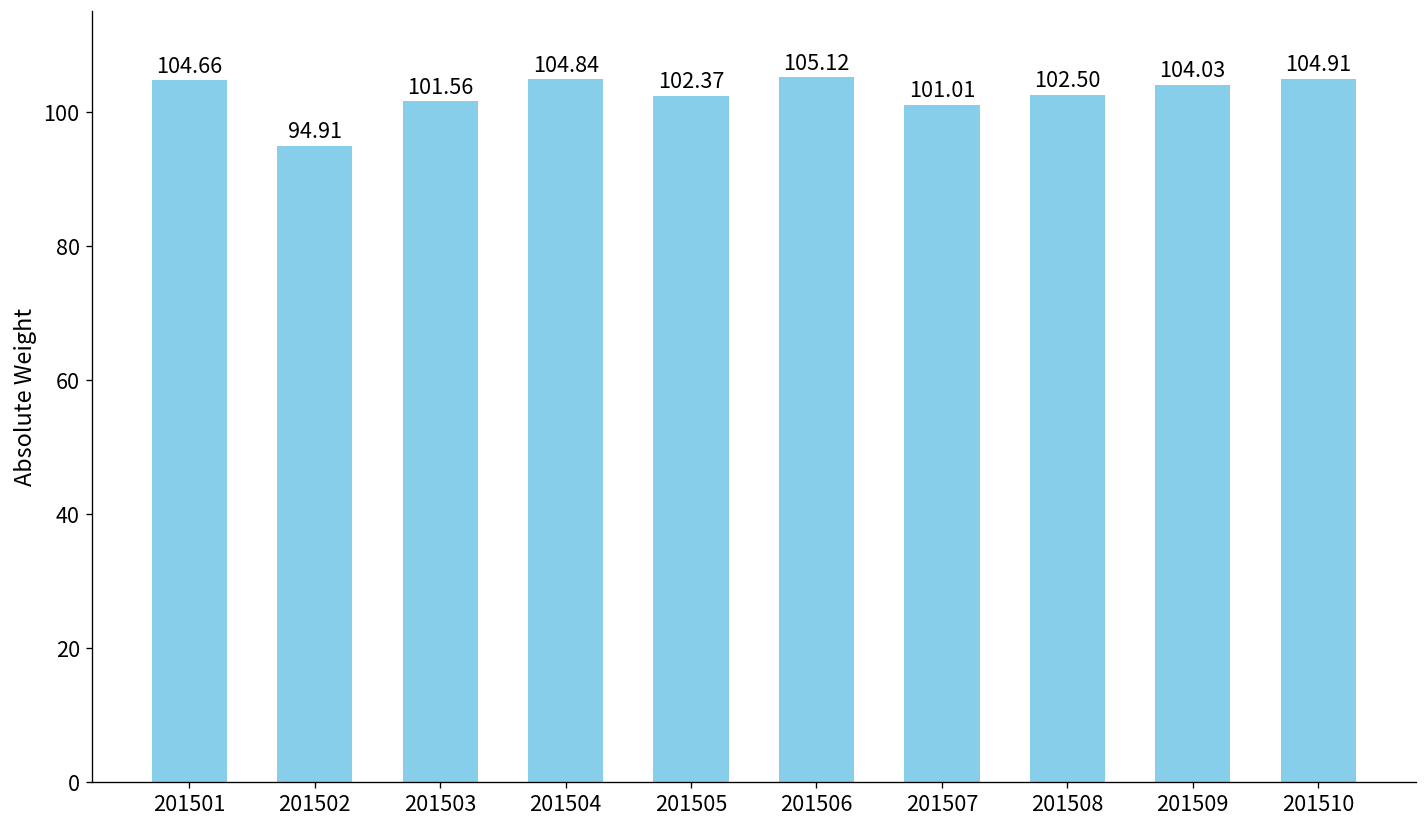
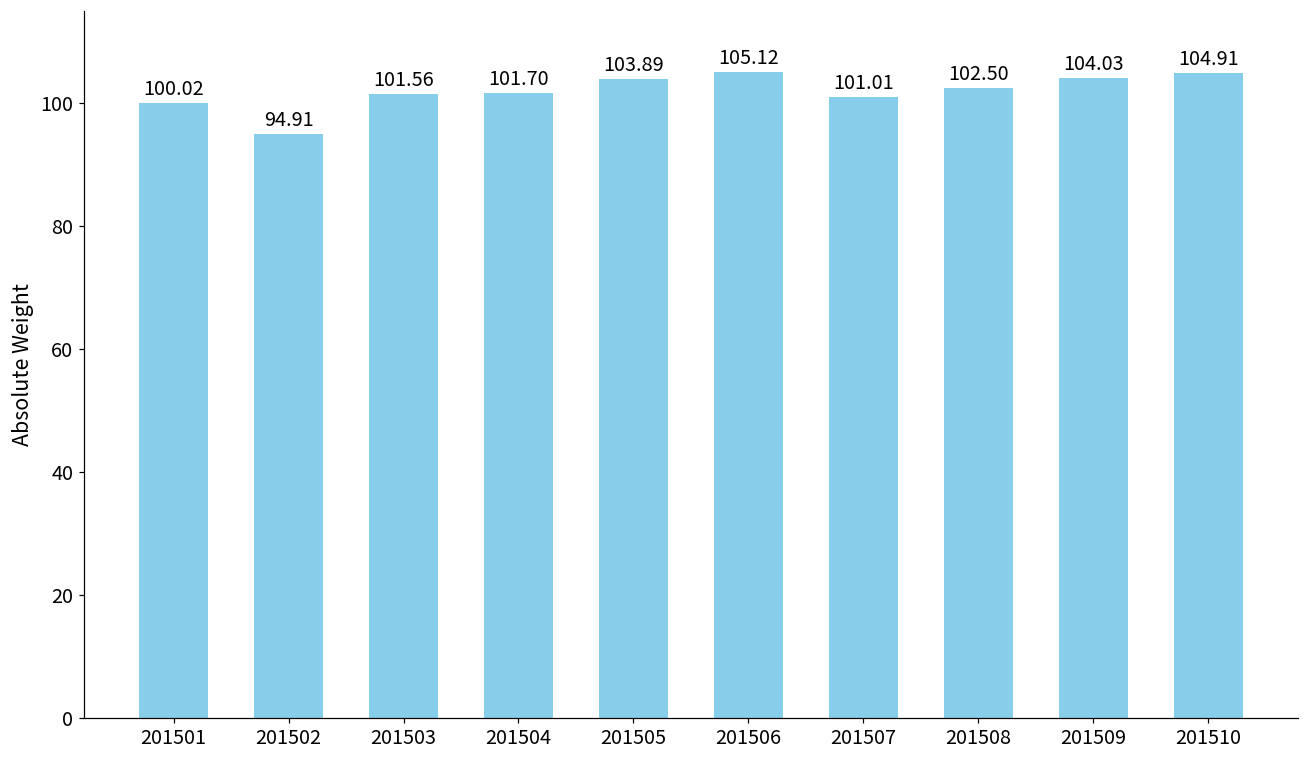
201501: 104.66 -> 100.02
201504: 104.84 -> 101.70
201505: 102.37 -> 103.89
